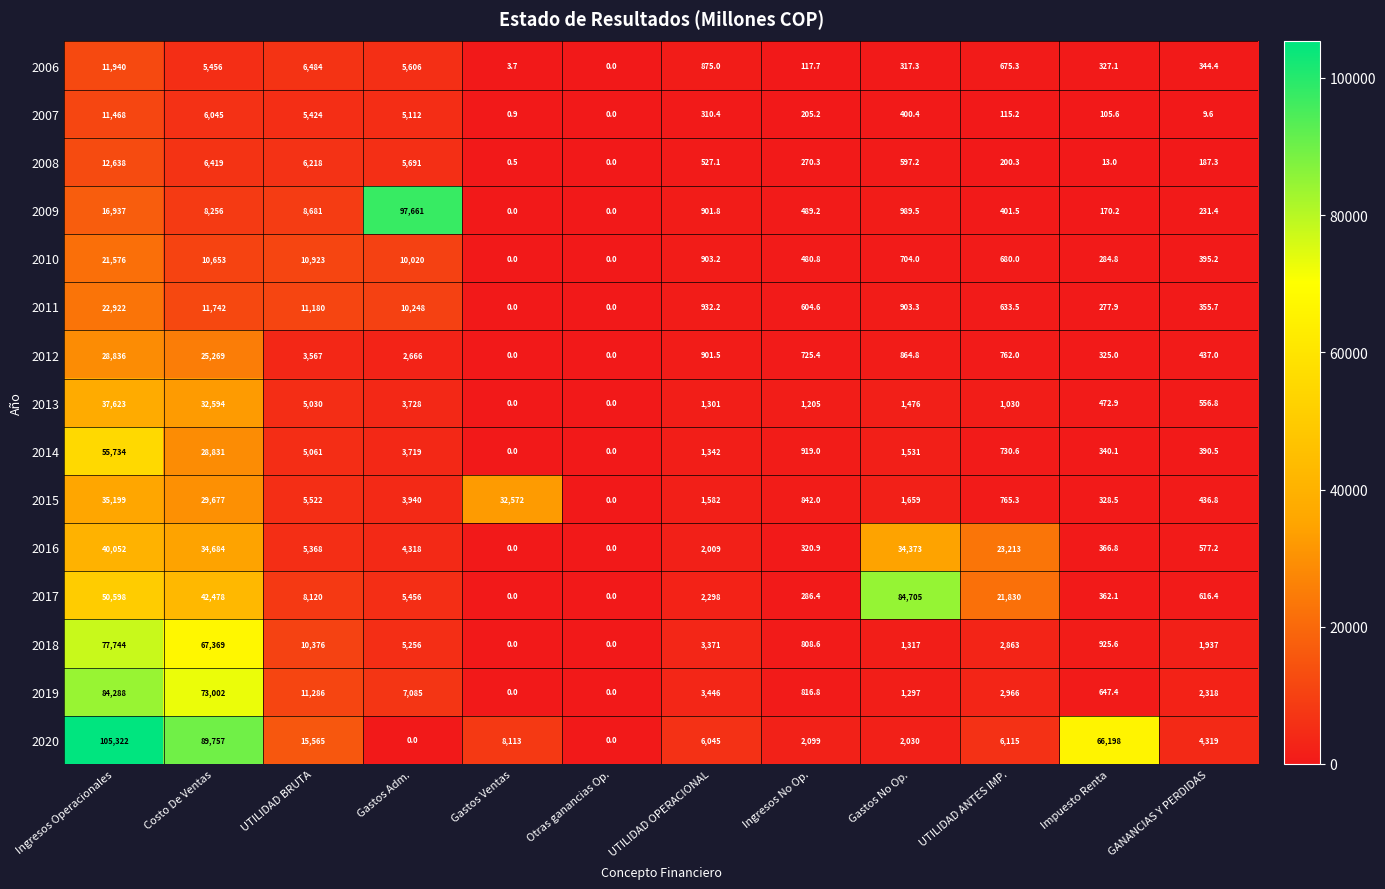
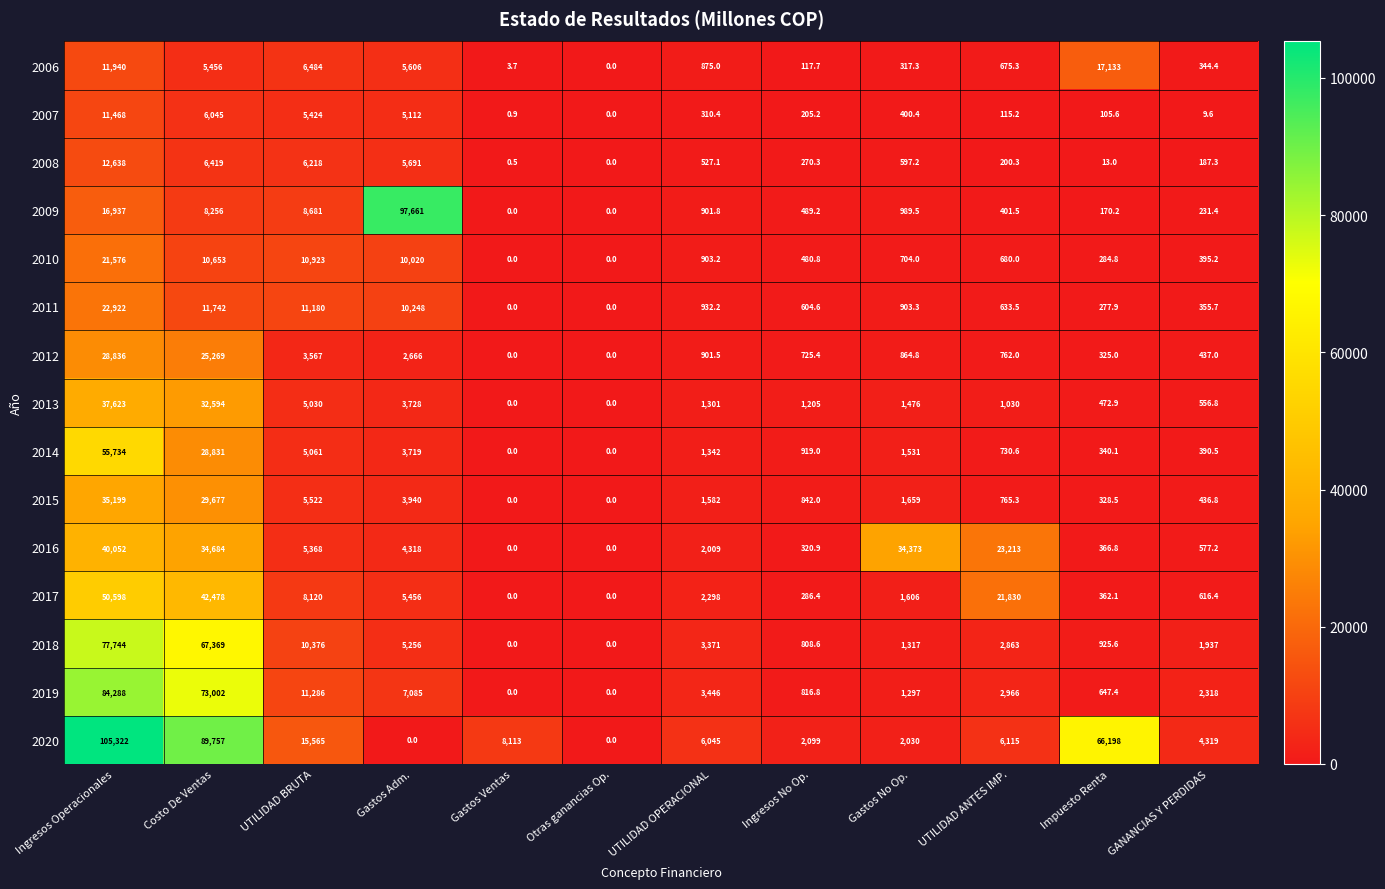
2006, Impuesto Renta: 327.1 -> 17,133
2015, Gastos Ventas: 32,572 -> 0.0
2017, Gastos No Op.: 84,705 -> 1,606
